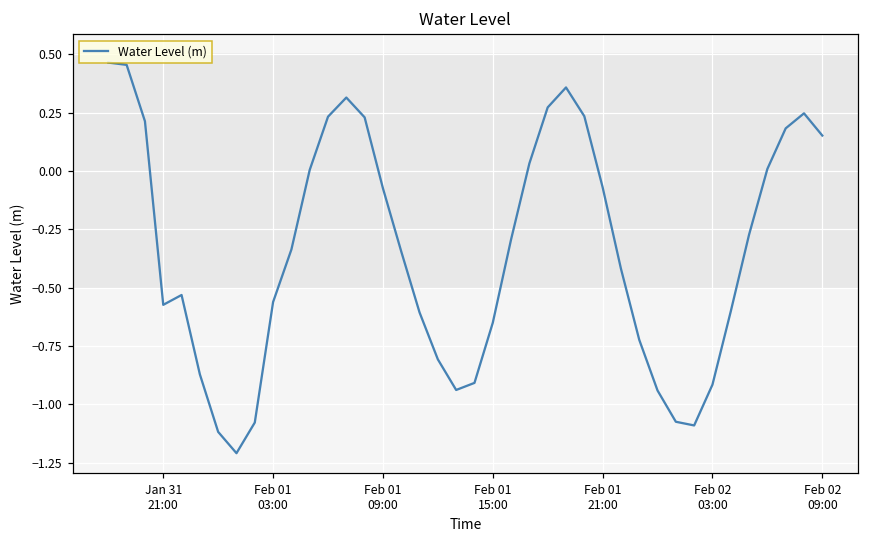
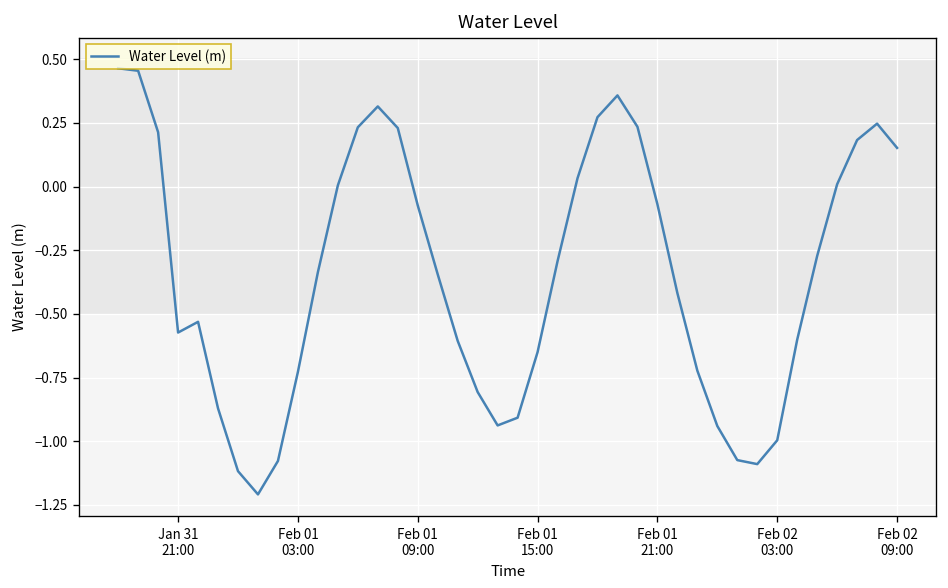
Feb 01 03:00: -0.56 -> -0.73
Feb 02 03:00: -0.92 -> -1.00
